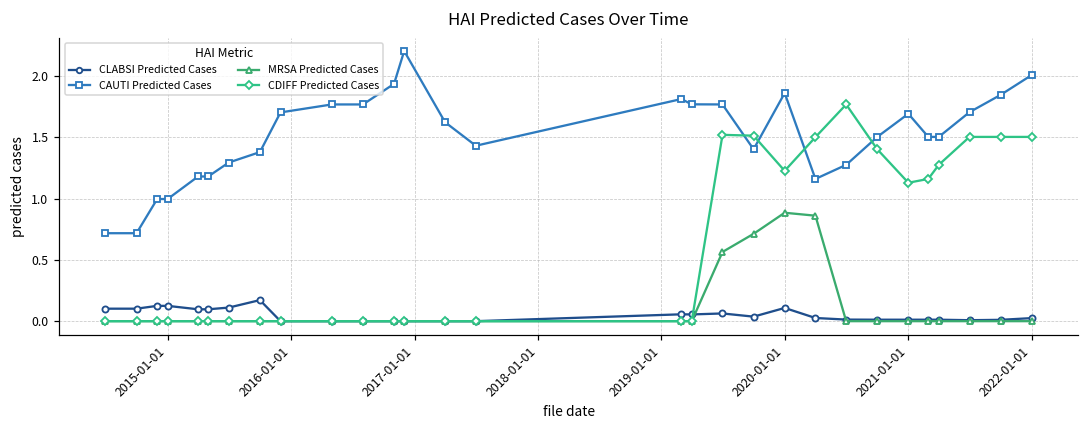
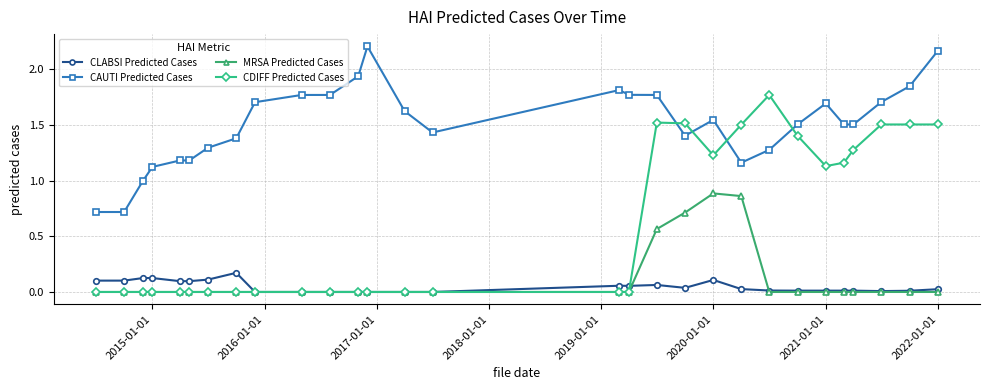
CAUTI Predicted Cases, 2015-01-01: 1.00 -> 1.12
CAUTI Predicted Cases, 2020-01-01: 1.86 -> 1.55
CAUTI Predicted Cases, 2022-01-01: 2.01 -> 2.17
